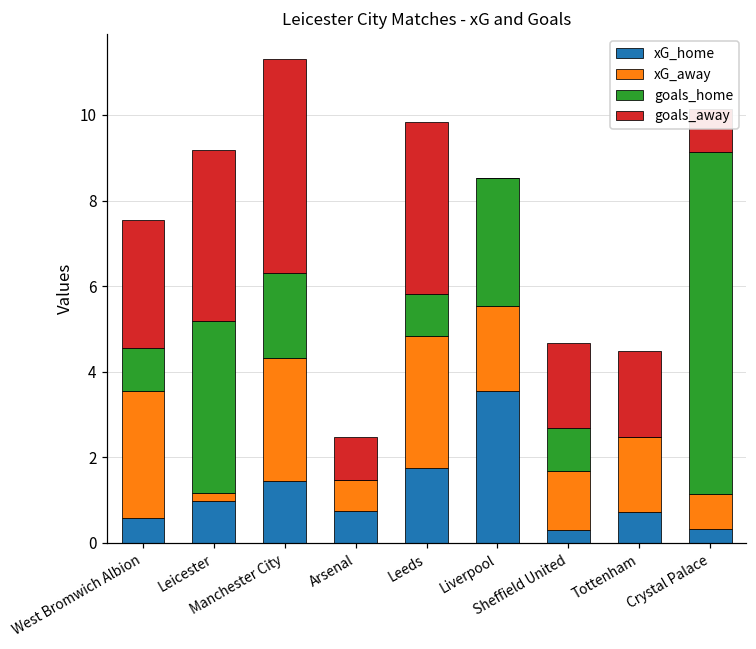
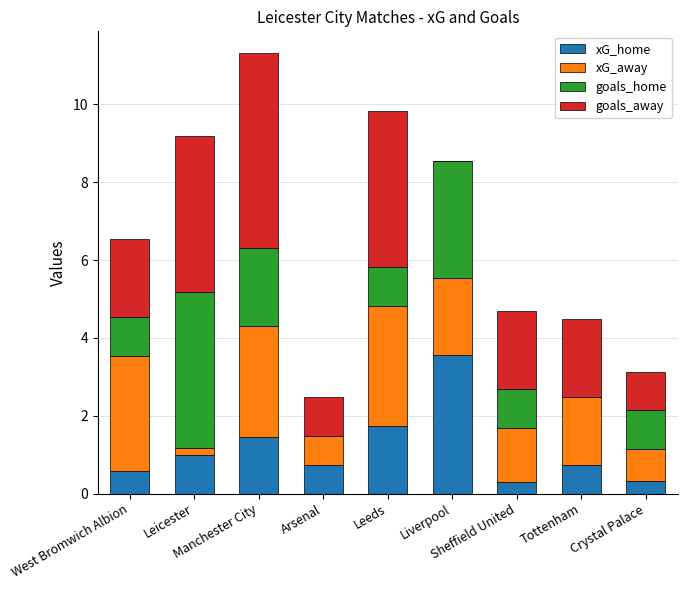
goals_away, West Bromwich Albion: 3 -> 2
goals_home, Crystal Palace: 8 -> 1
